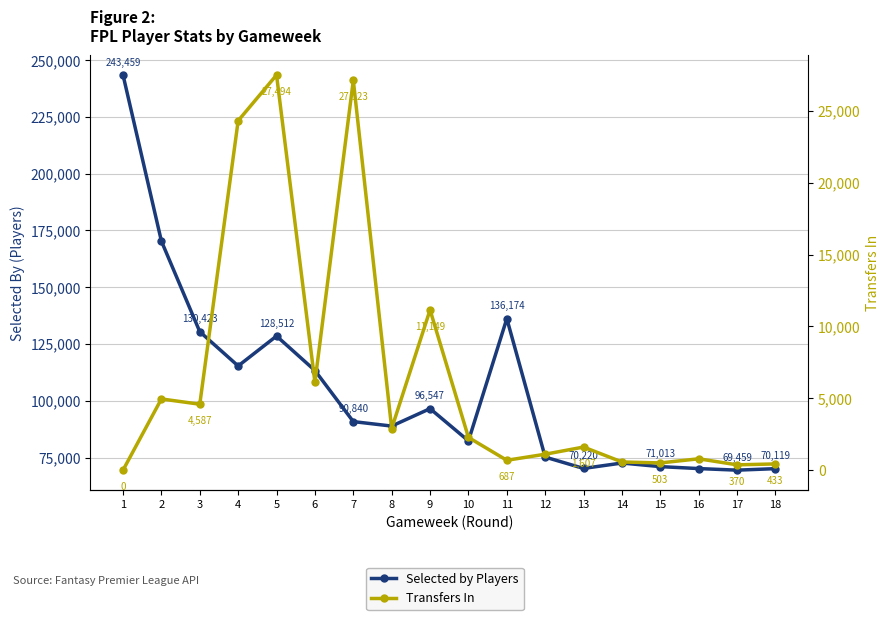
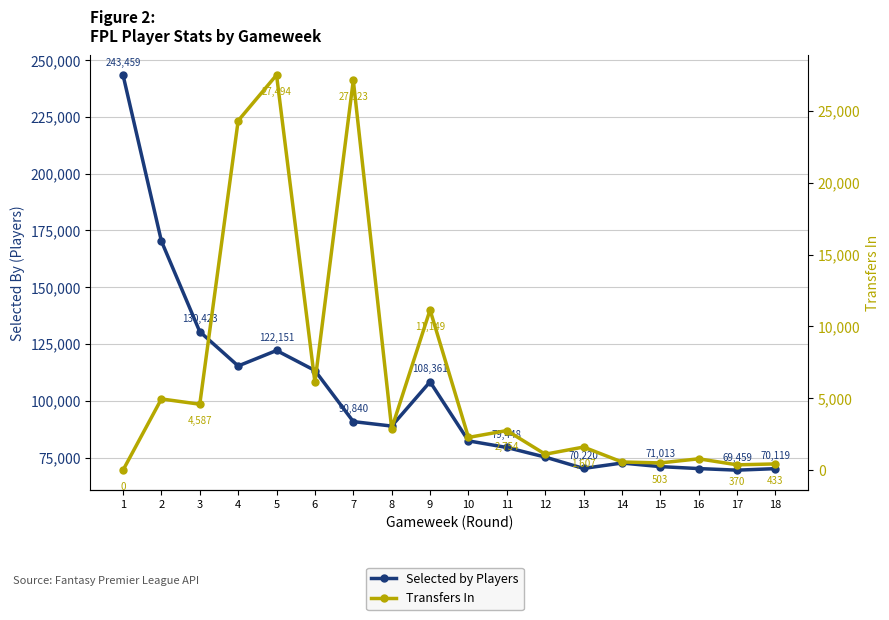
Selected by Players, 5: 128,512 -> 122,151
Selected by Players, 9: 96,547 -> 108,361
Selected by Players, 11: 136,174 -> 79,448
Transfers In, 11: 687 -> 2,754
